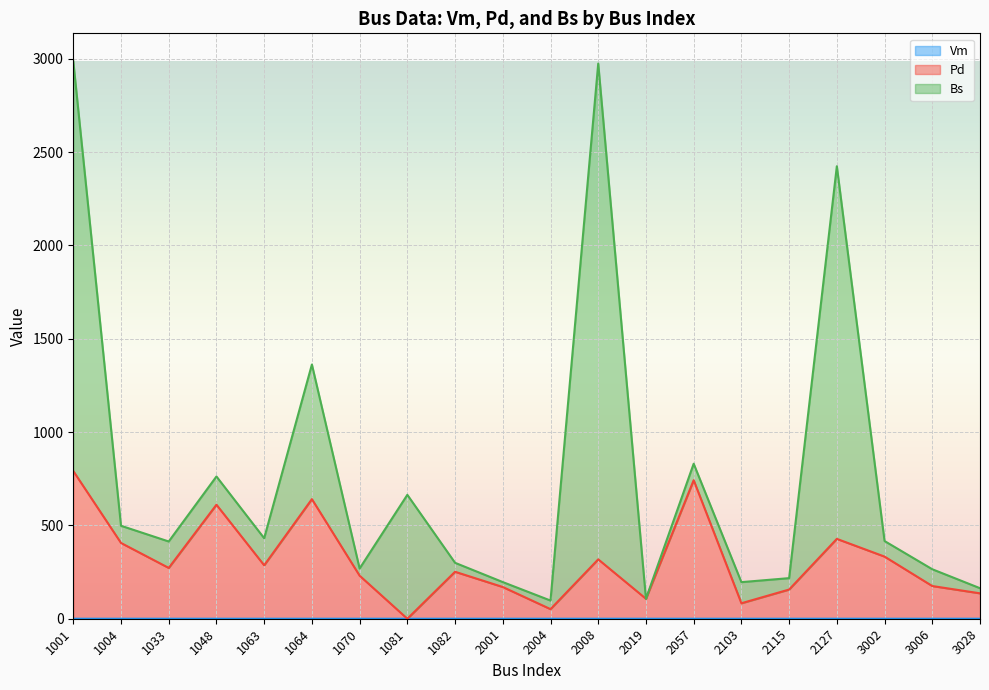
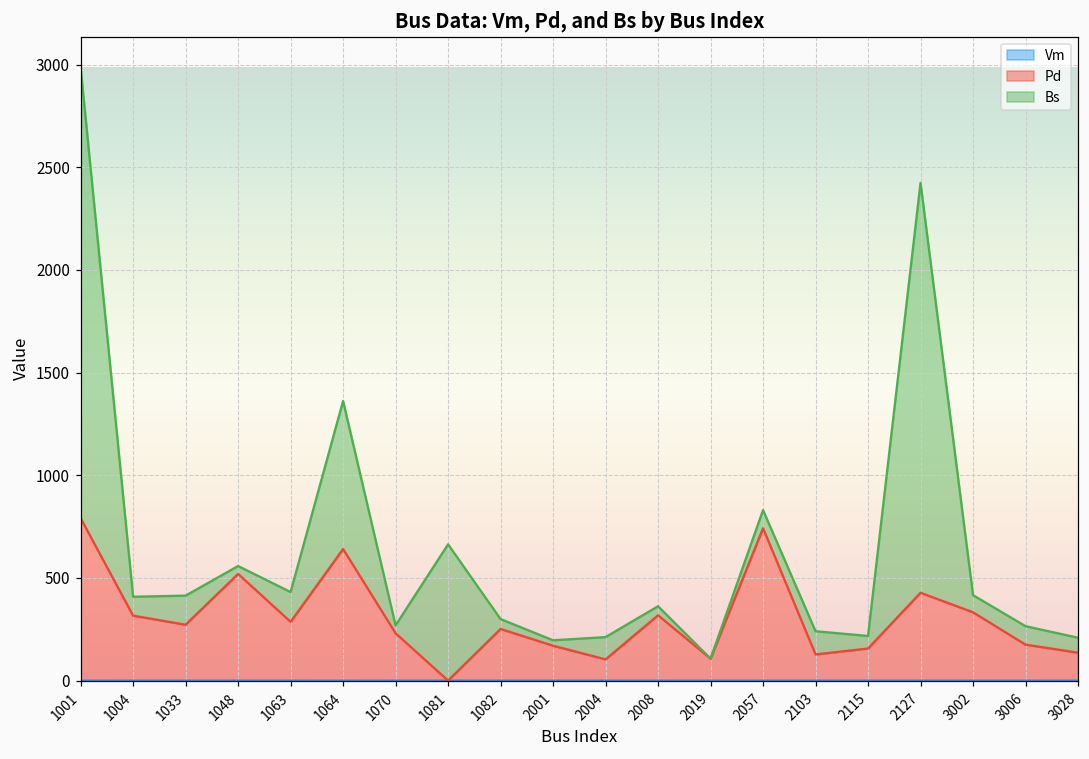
Pd, 1004: 410 -> 320
Pd, 1048: 610 -> 520
Bs, 1048: 150 -> 40
Pd, 2004: 50 -> 100
Bs, 2004: 50 -> 110
Bs, 2008: 2660 -> 40
Pd, 2103: 80 -> 130
Bs, 3028: 30 -> 70
